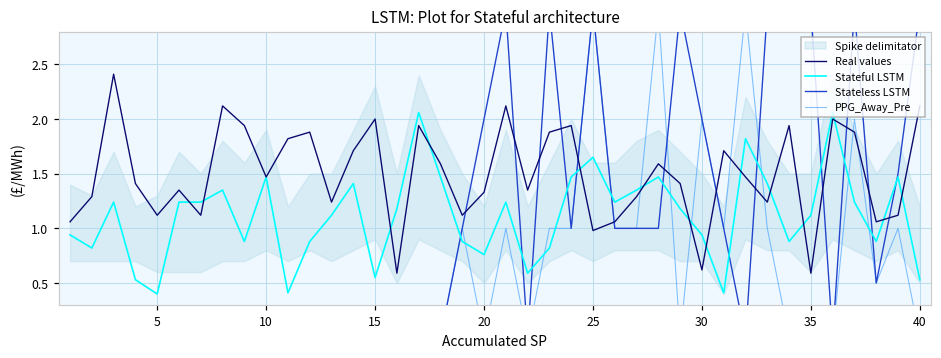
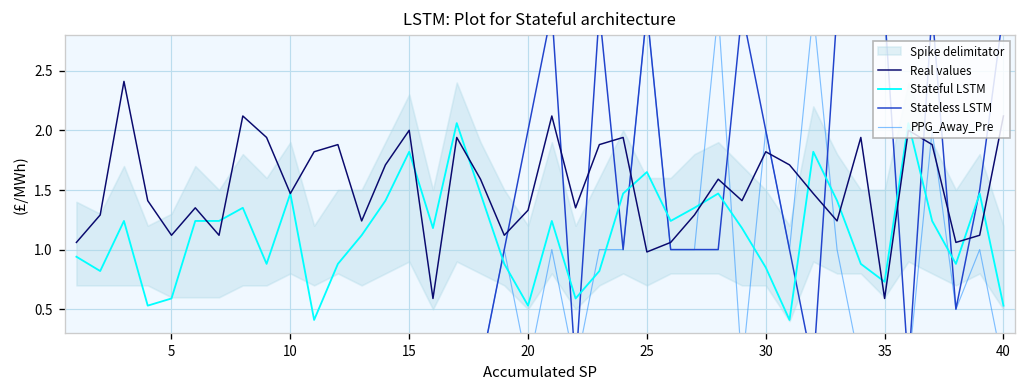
Stateful LSTM, 5: 0.4 -> 0.6
Stateful LSTM, 15: 0.6 -> 1.8
Stateful LSTM, 20: 0.8 -> 0.5
Real values, 30: 0.6 -> 1.8
Stateful LSTM, 30: 0.94 -> 0.85
Stateful LSTM, 35: 1.1 -> 0.7
